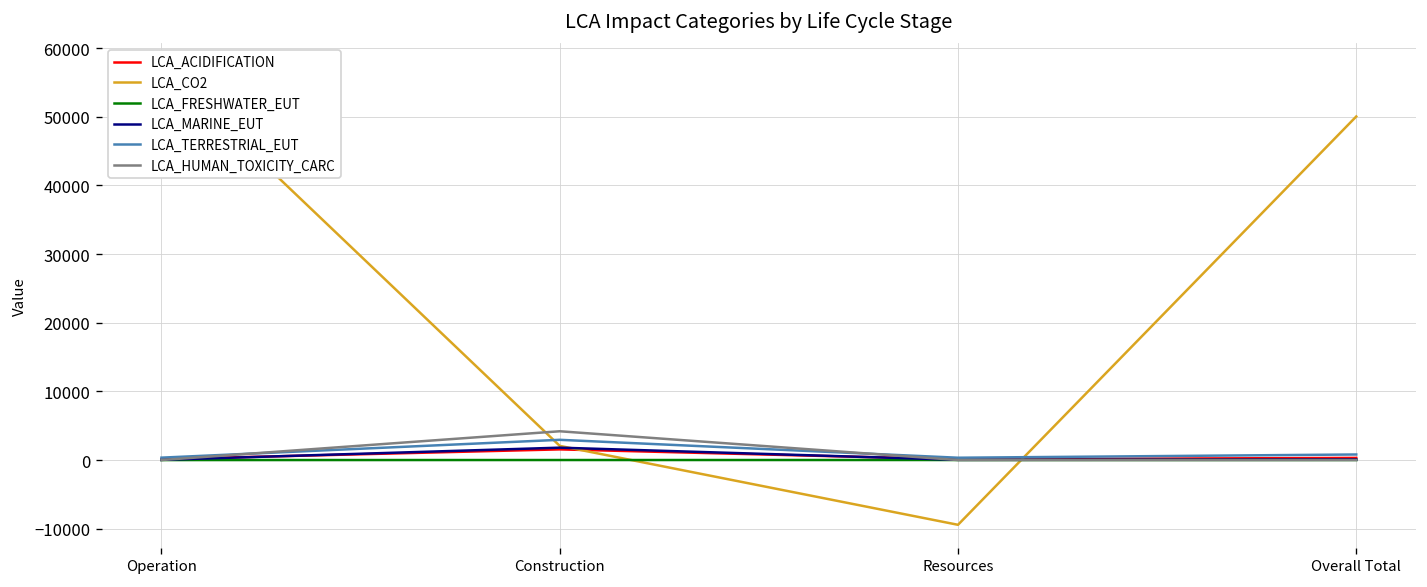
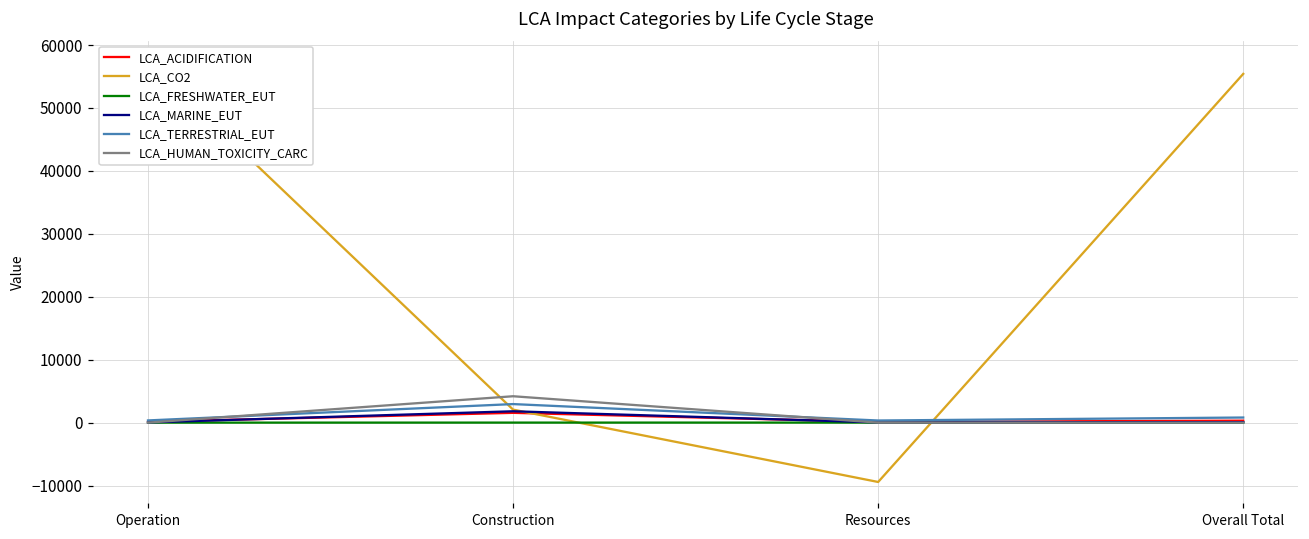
LCA_CO2, Overall Total: 50000 -> 55000
